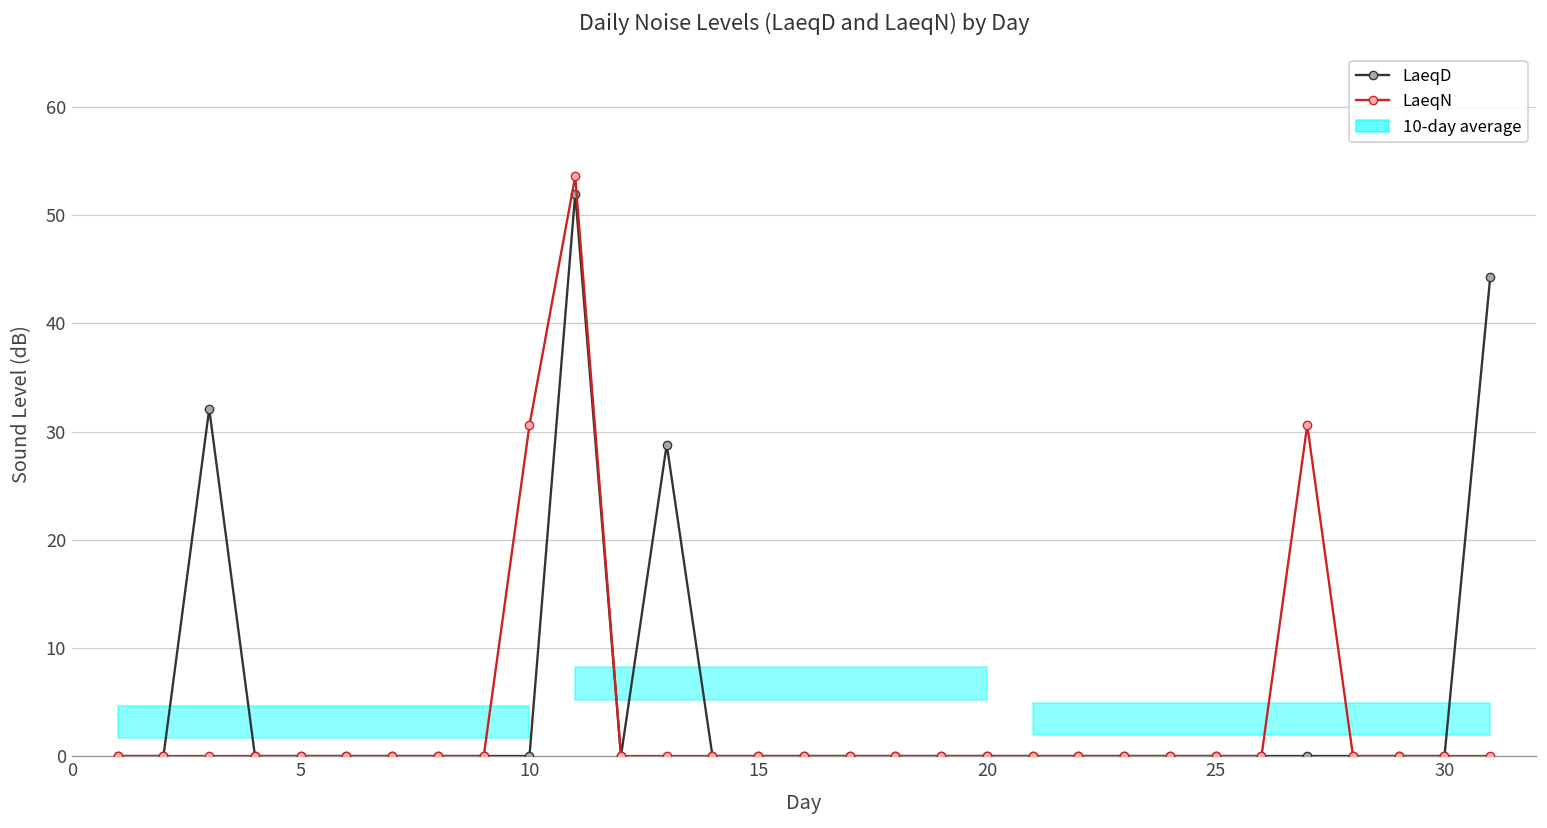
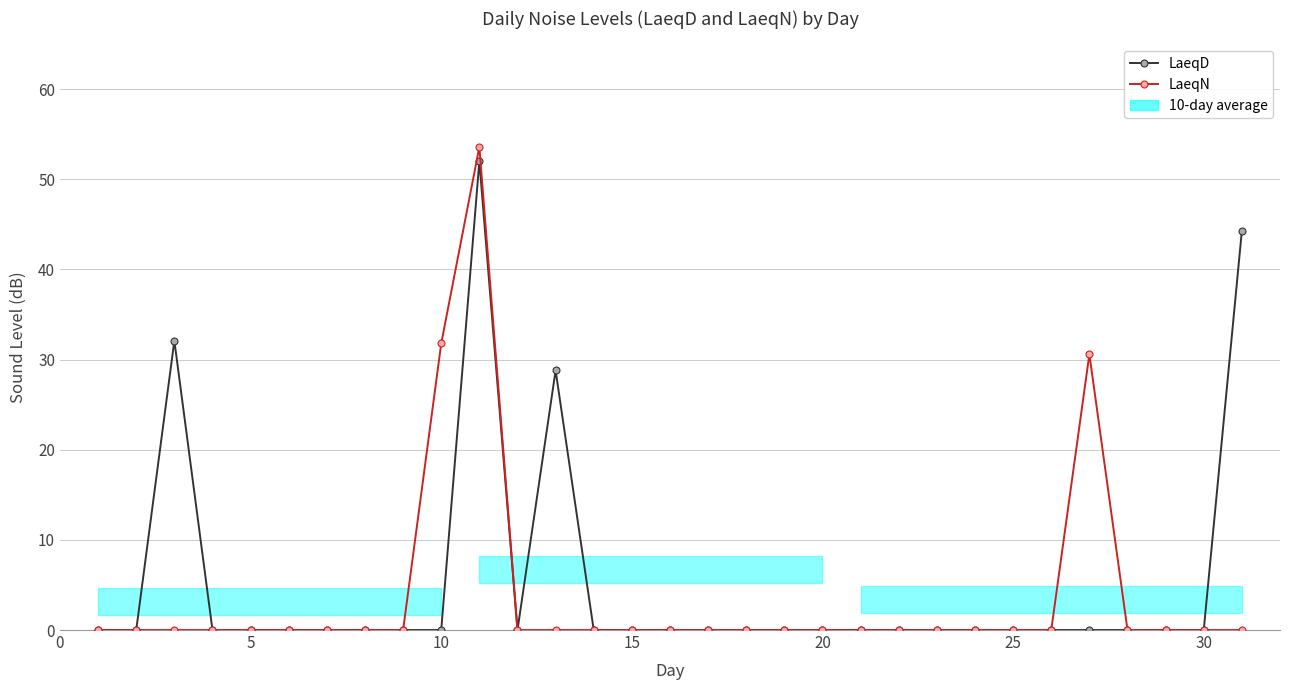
LaeqN, 10: 31 -> 32
